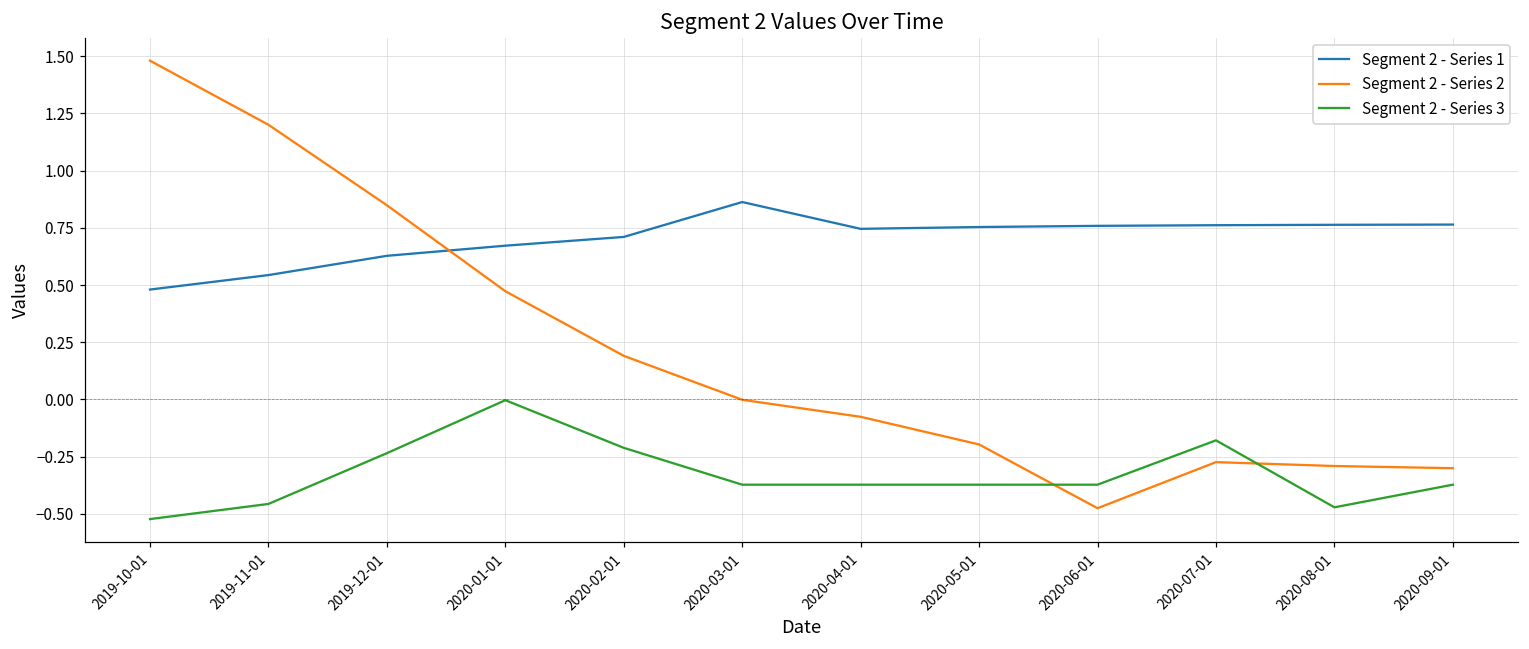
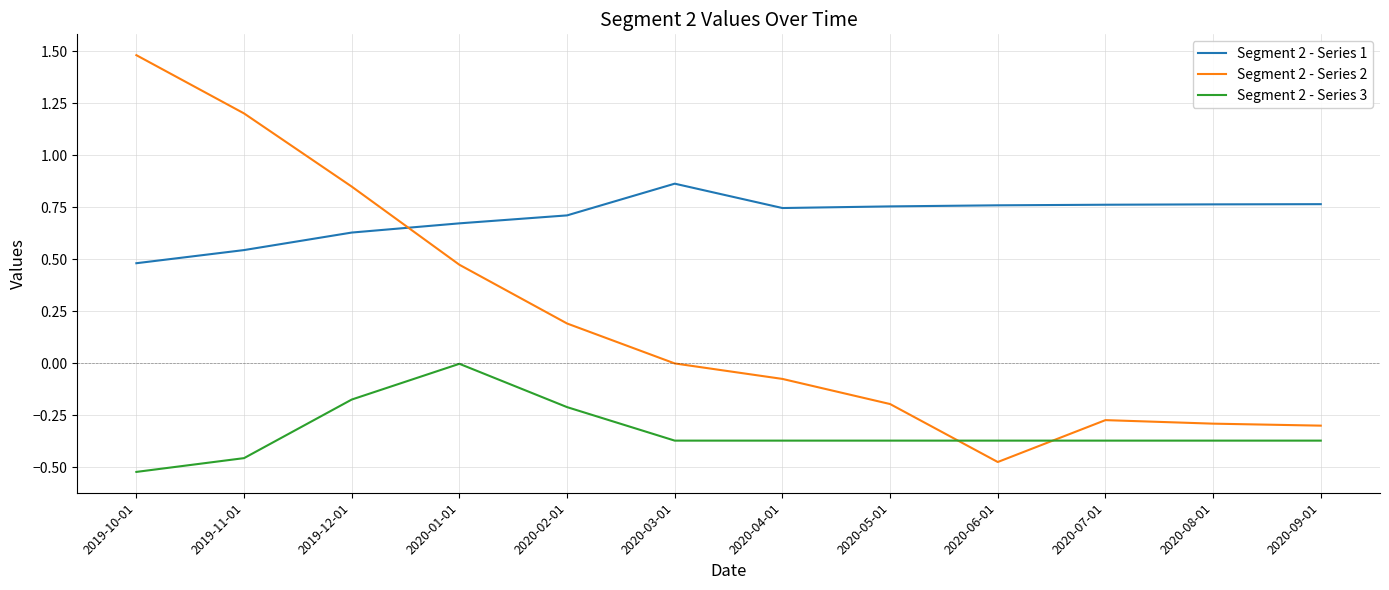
Segment 2 - Series 3, 2019-12-01: -0.24 -> -0.18
Segment 2 - Series 3, 2020-07-01: -0.18 -> -0.37
Segment 2 - Series 3, 2020-08-01: -0.47 -> -0.37
